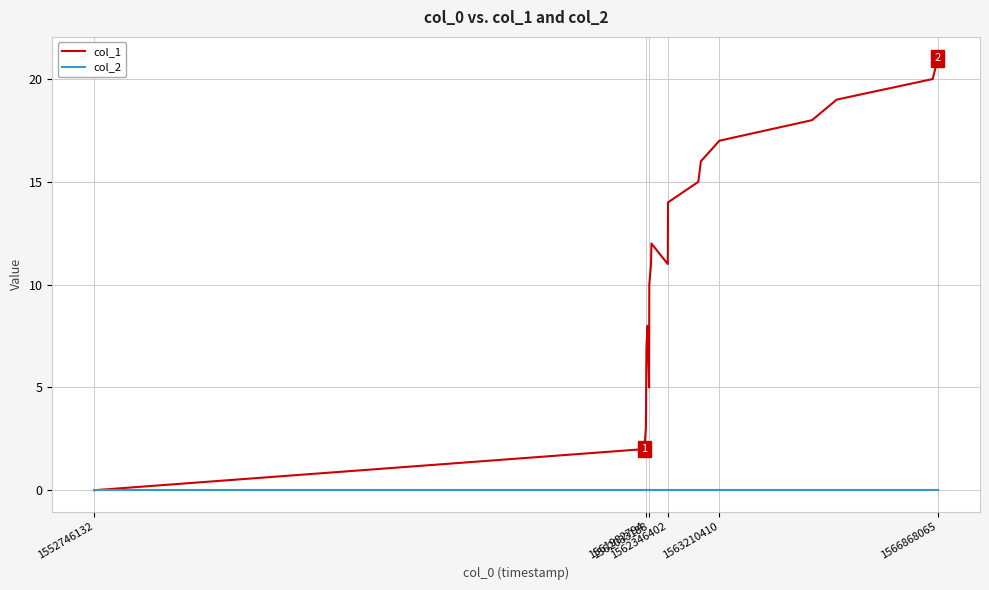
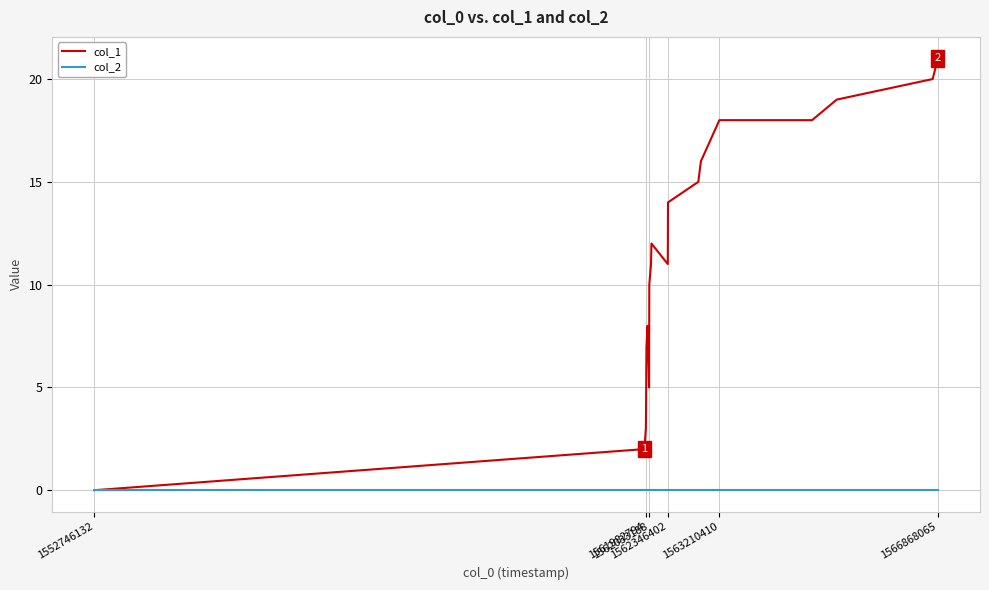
col_1, 1563210410: 17 -> 18
